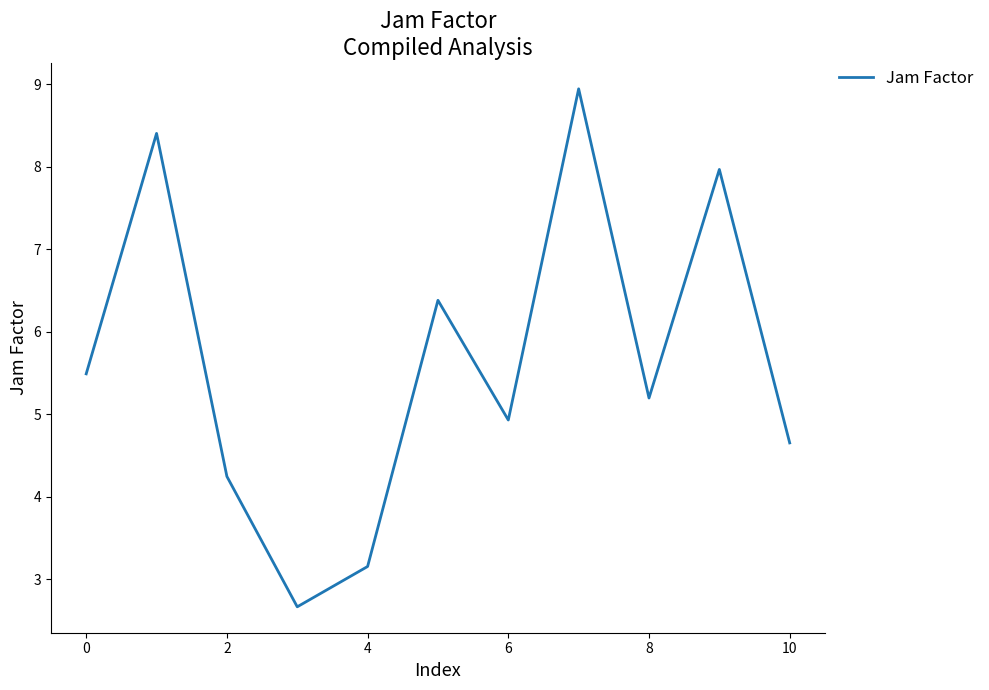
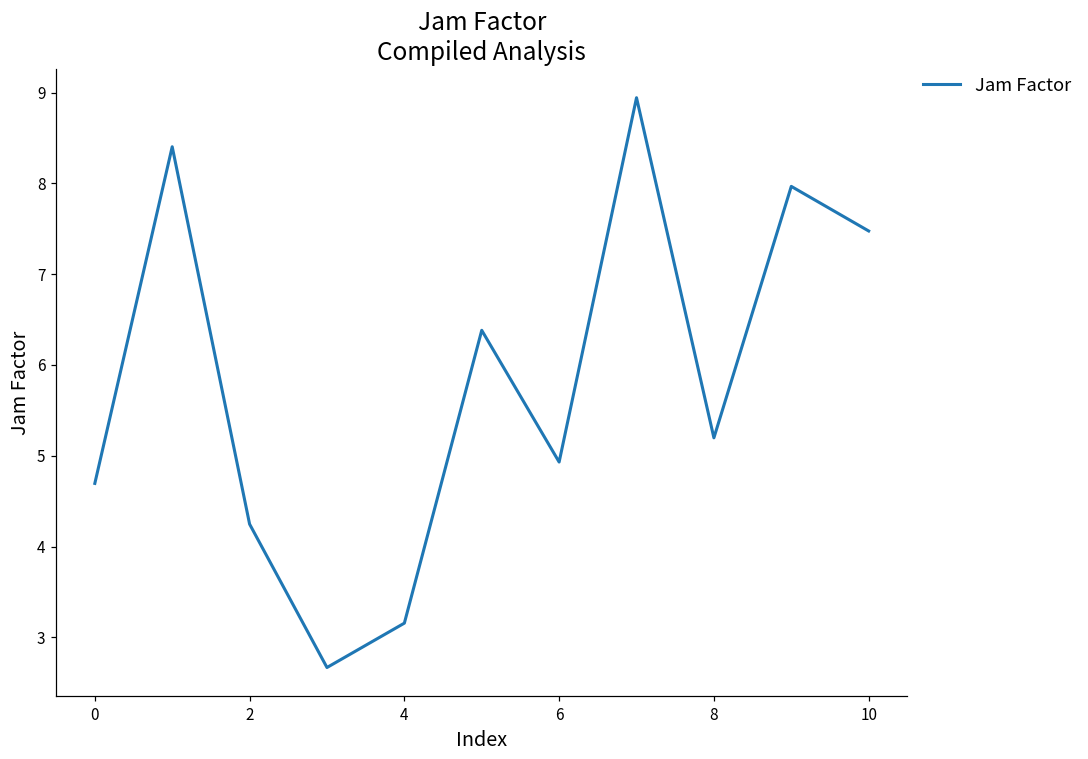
0: 5.5 -> 4.7
10: 4.7 -> 7.5
